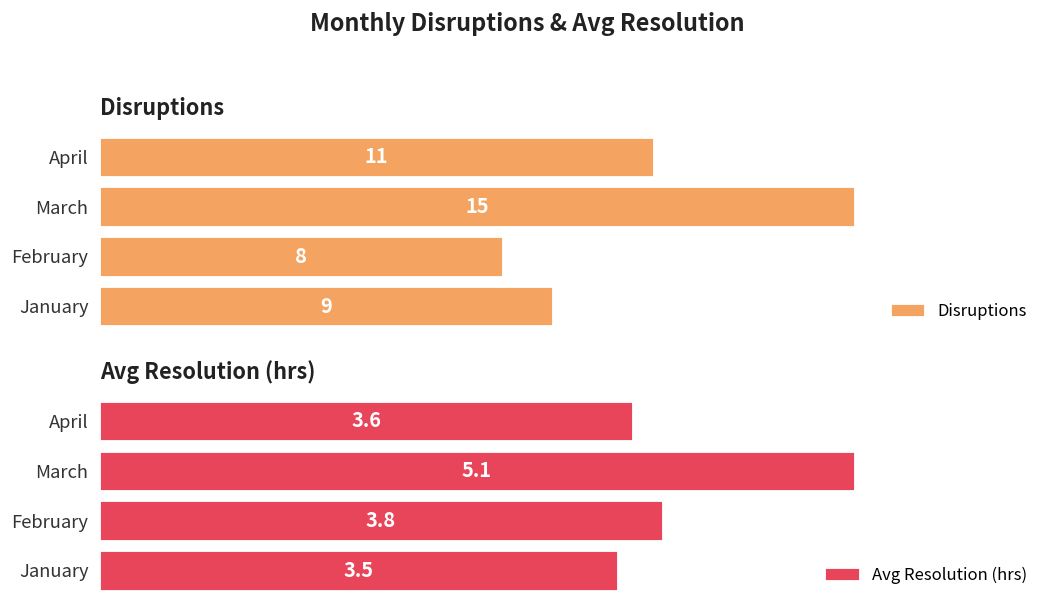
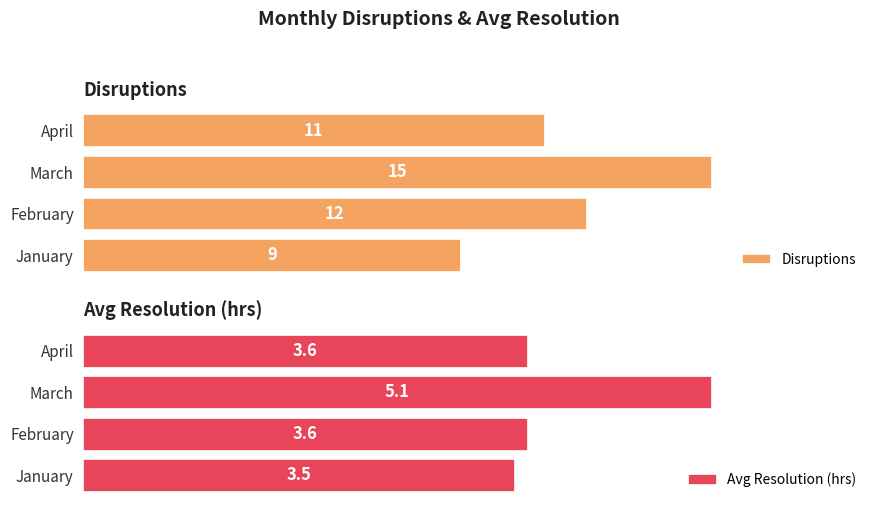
Disruptions, February: 8 -> 12
Avg Resolution (hrs), February: 3.8 -> 3.6
